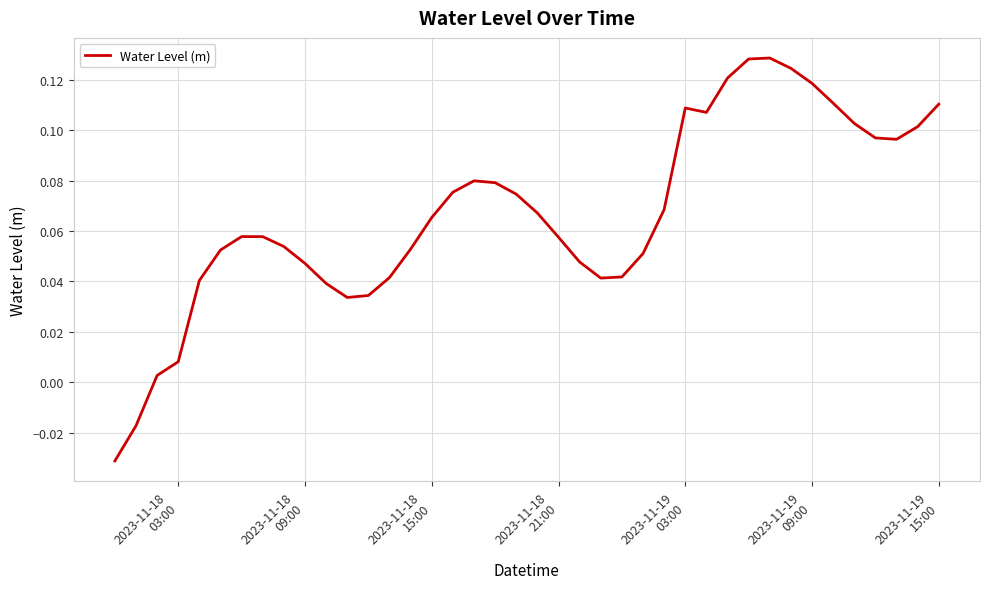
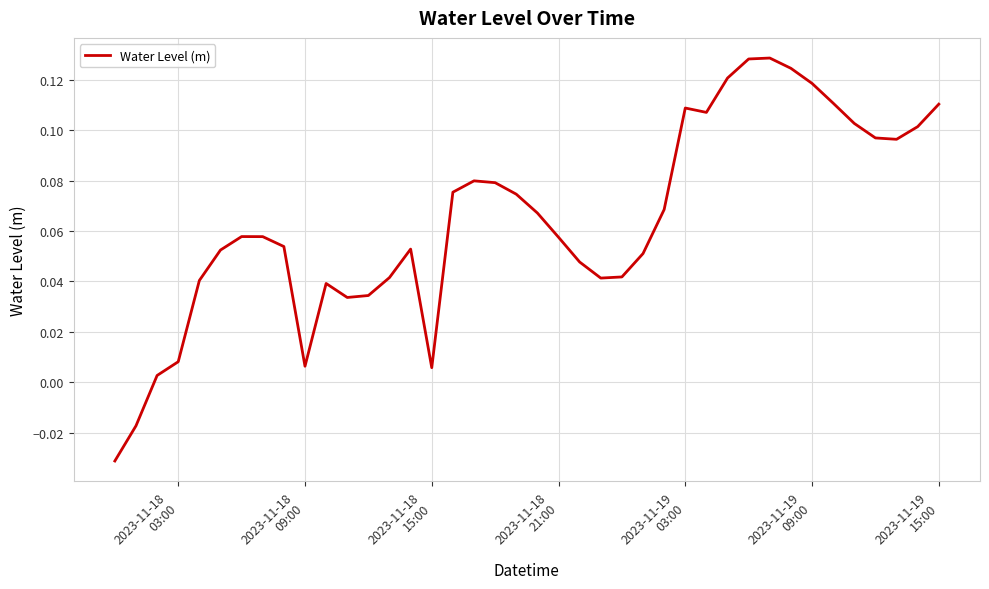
2023-11-18 09:00: 0.047 -> 0.006
2023-11-18 15:00: 0.065 -> 0.006
